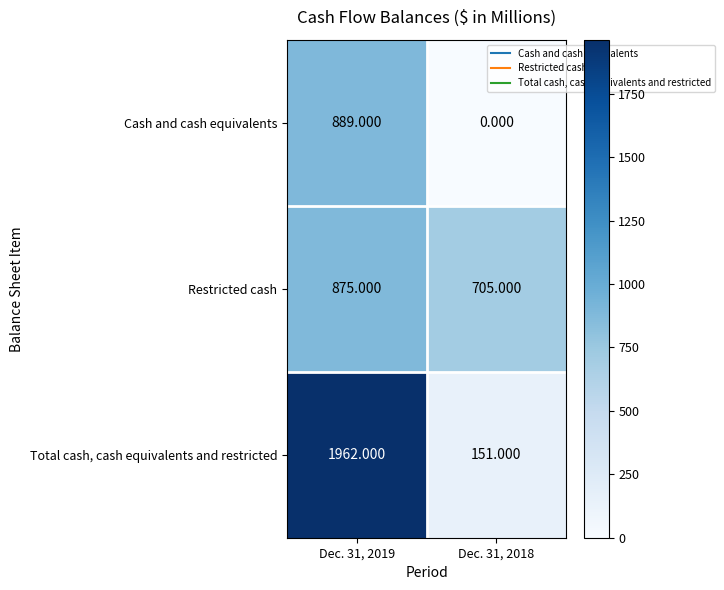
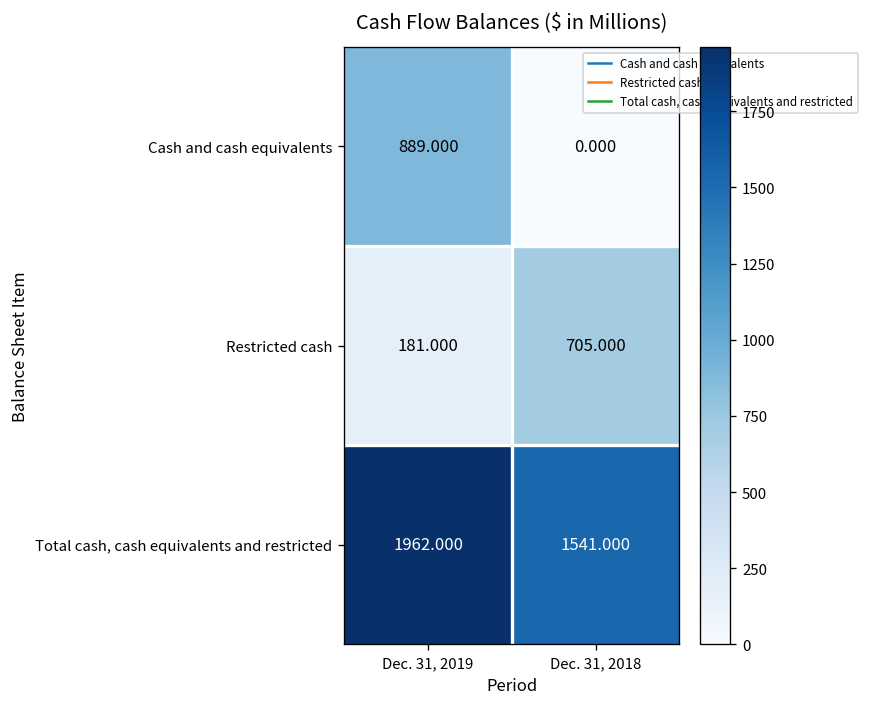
Restricted cash, Dec. 31, 2019: 875.000 -> 181.000
Total cash, cash equivalents and restricted, Dec. 31, 2018: 151.000 -> 1541.000
